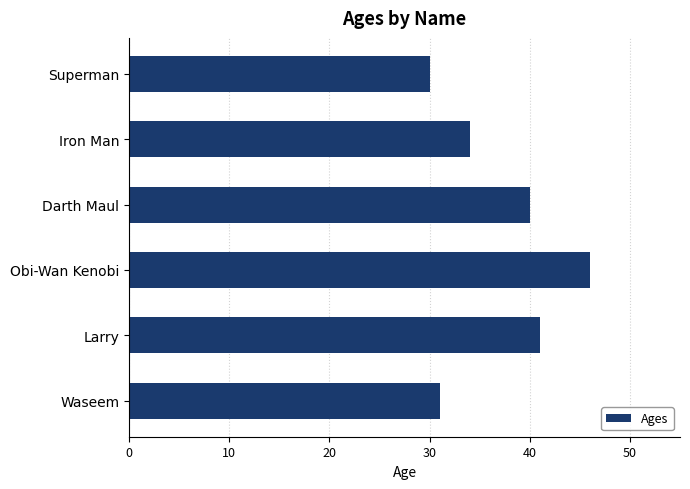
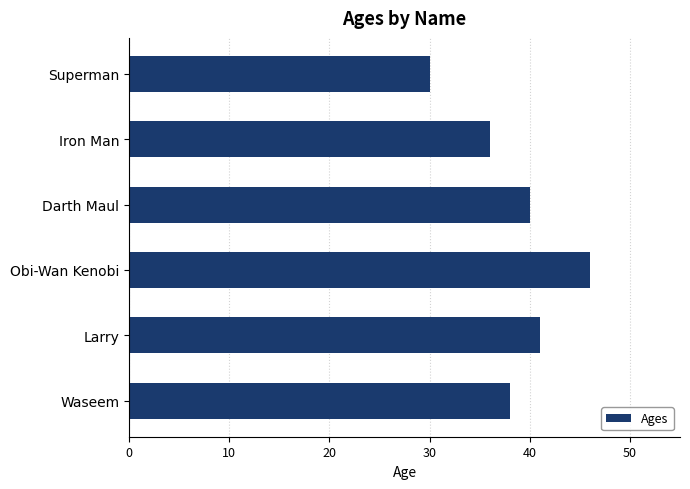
Iron Man: 34 -> 36
Waseem: 31 -> 38
